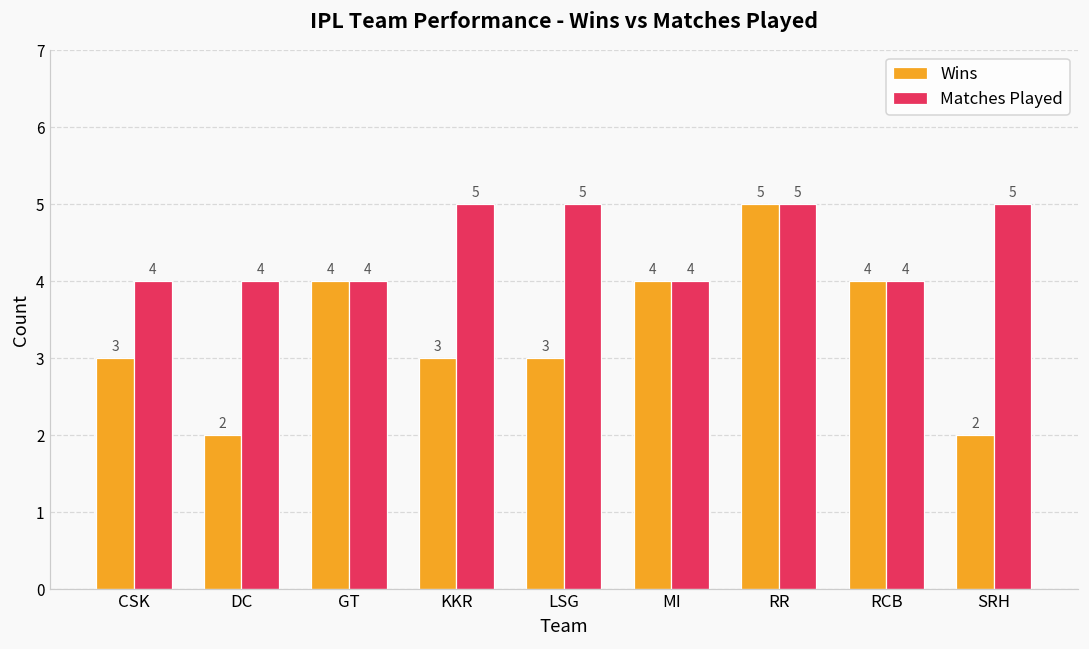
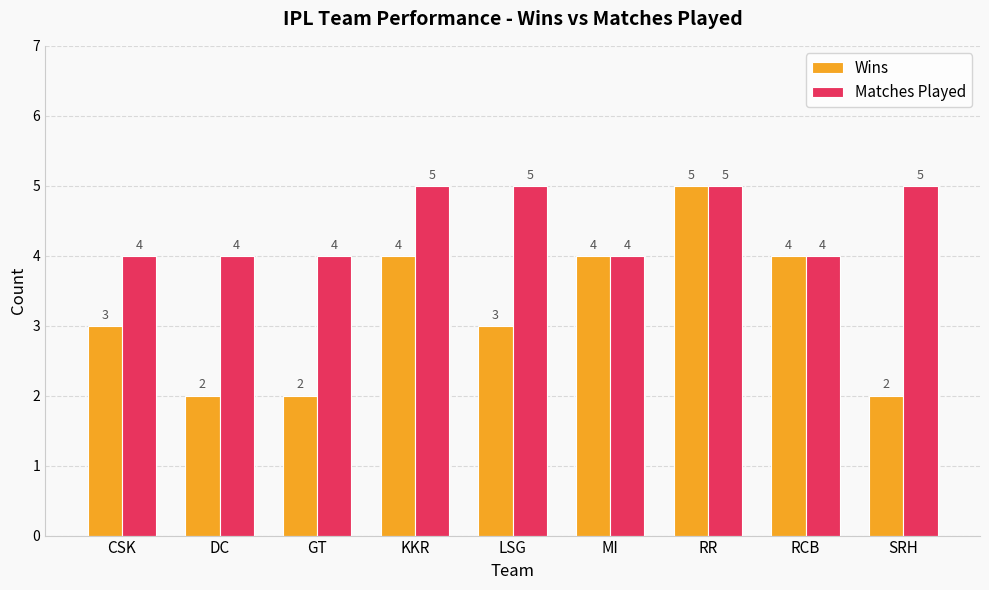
Wins, GT: 4 -> 2
Wins, KKR: 3 -> 4
